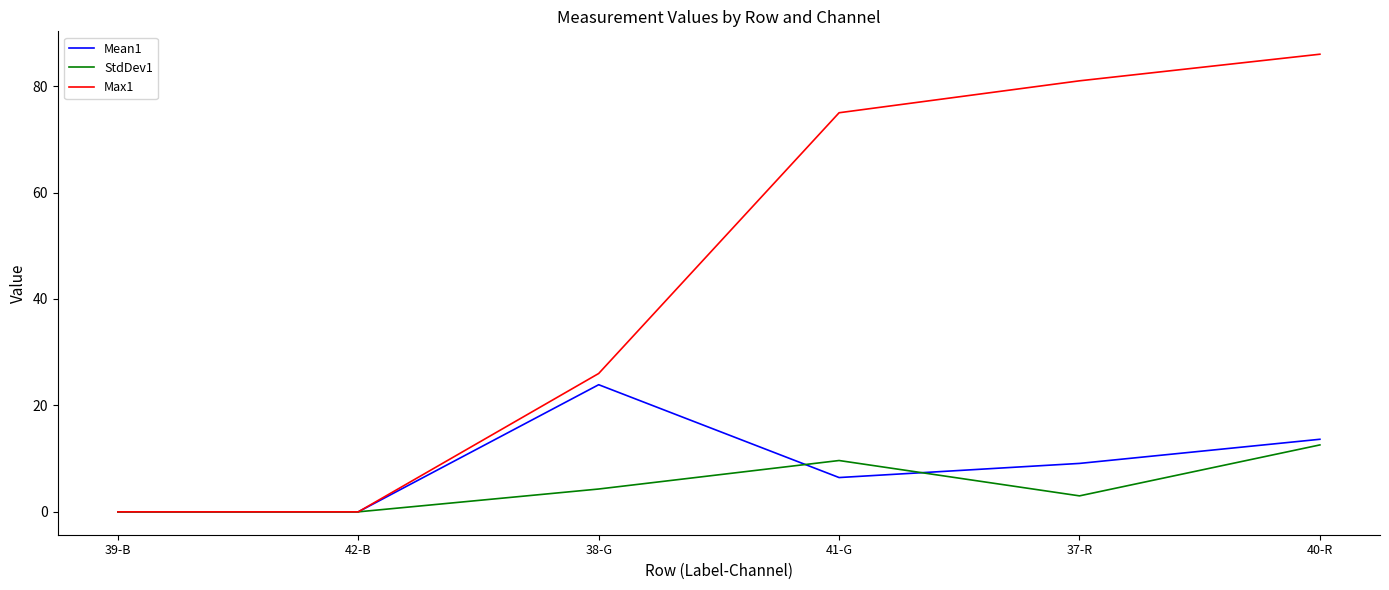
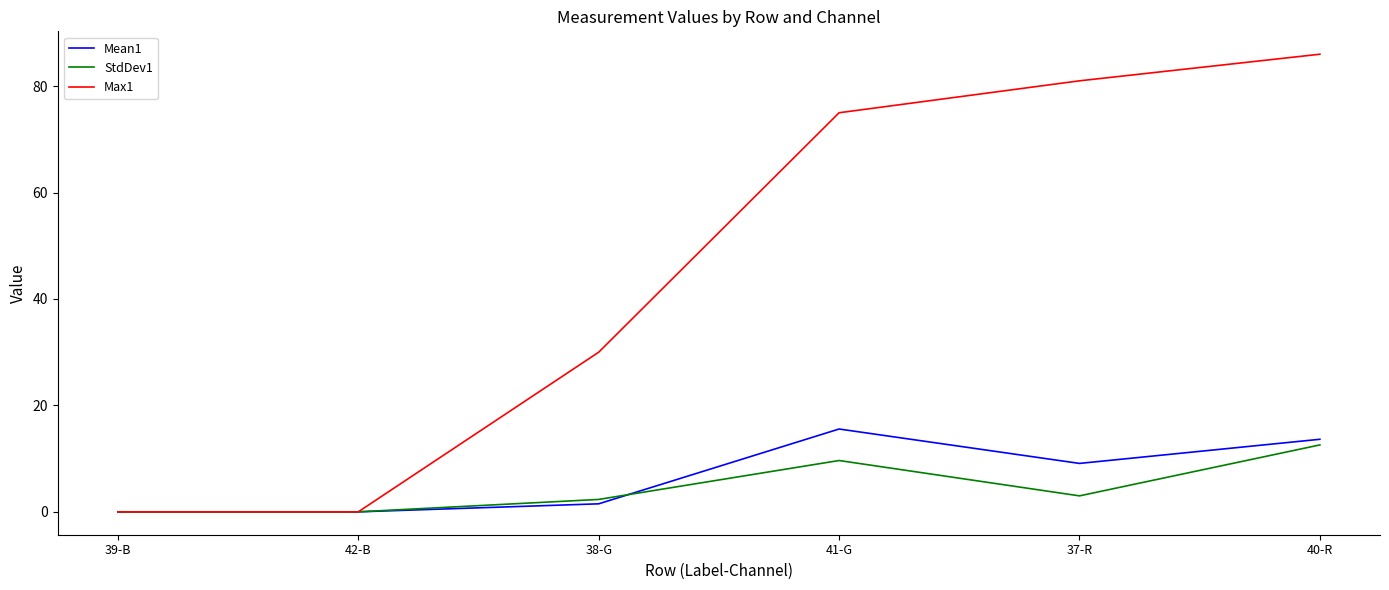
Mean1, 38-G: 24 -> 2
StdDev1, 38-G: 4 -> 2
Max1, 38-G: 26 -> 30
Mean1, 41-G: 6 -> 16
